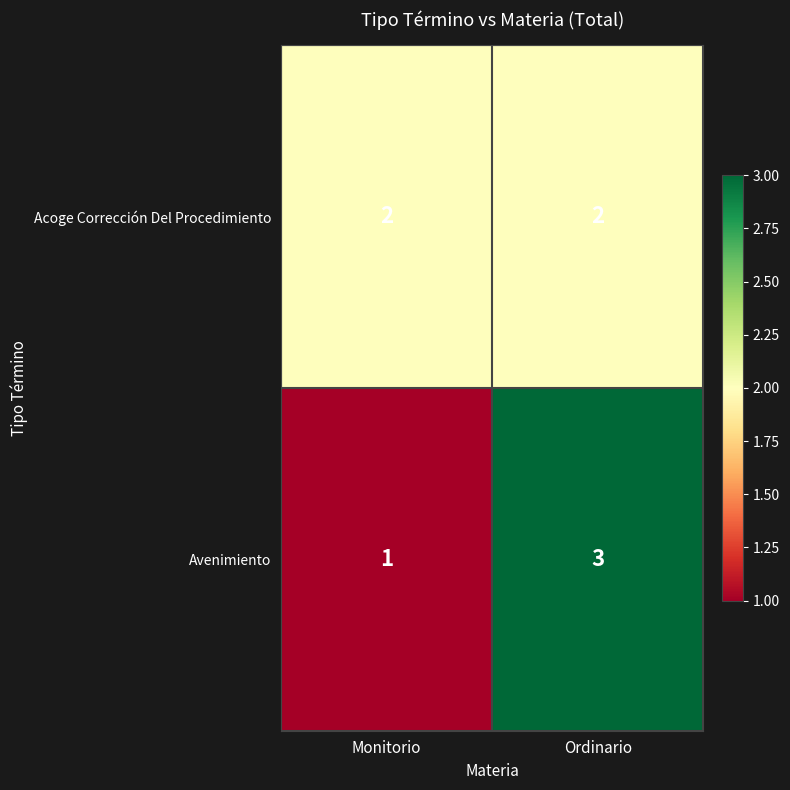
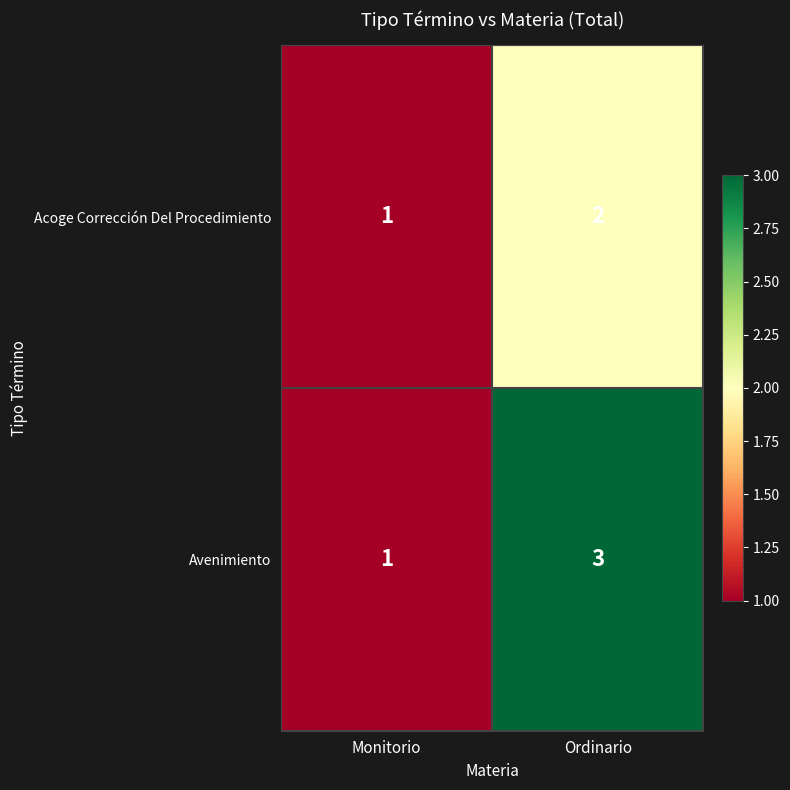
Acoge Corrección Del Procedimiento, Monitorio: 2 -> 1
